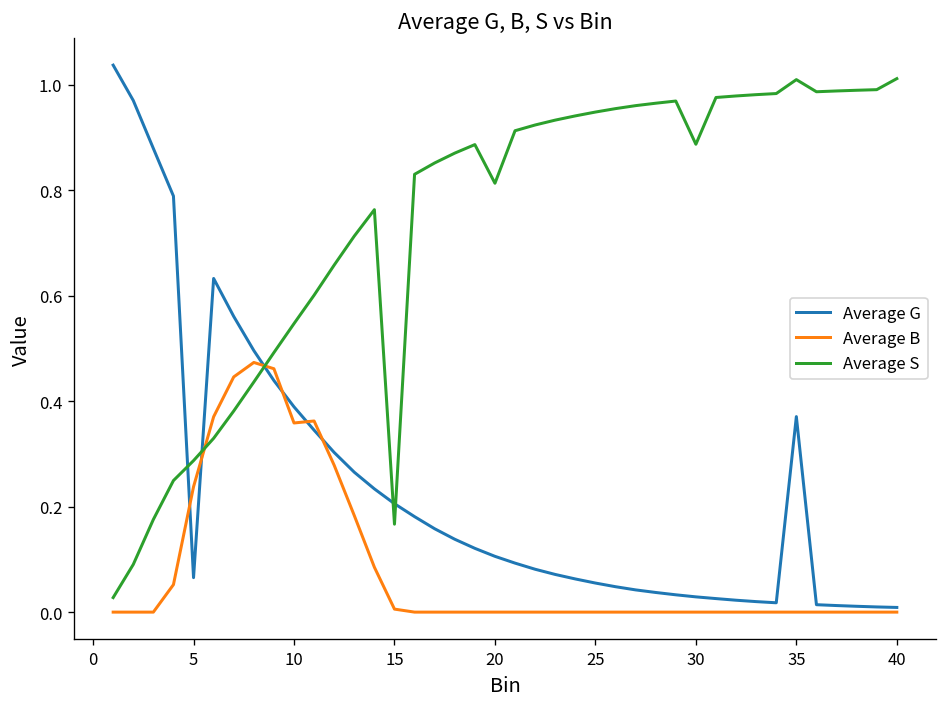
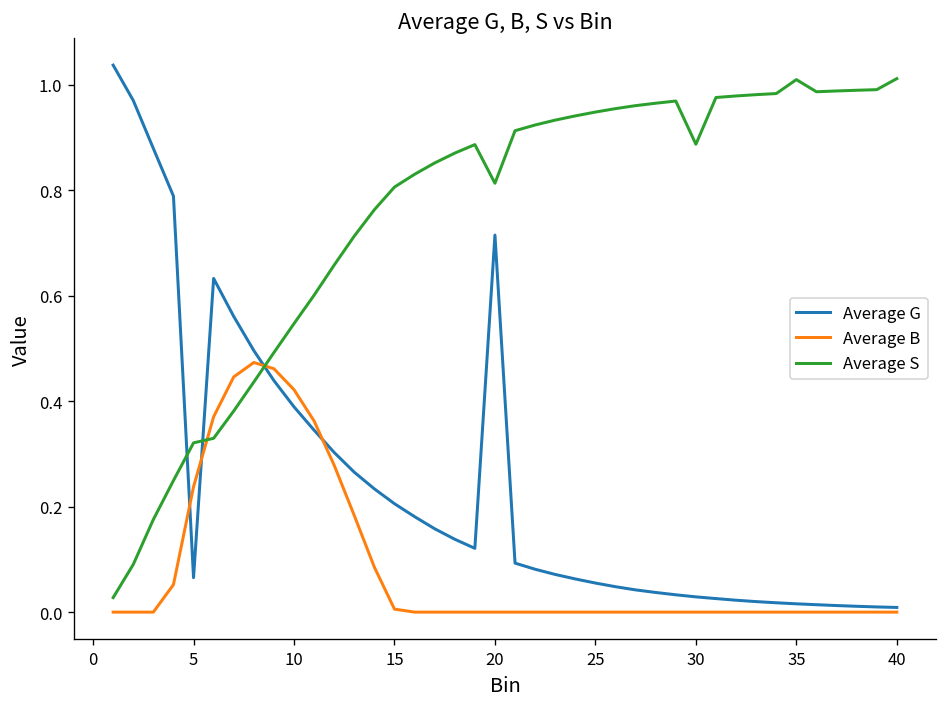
Average S, 5: 0.29 -> 0.32
Average B, 10: 0.36 -> 0.42
Average S, 15: 0.17 -> 0.81
Average G, 20: 0.11 -> 0.72
Average G, 35: 0.37 -> 0.02
